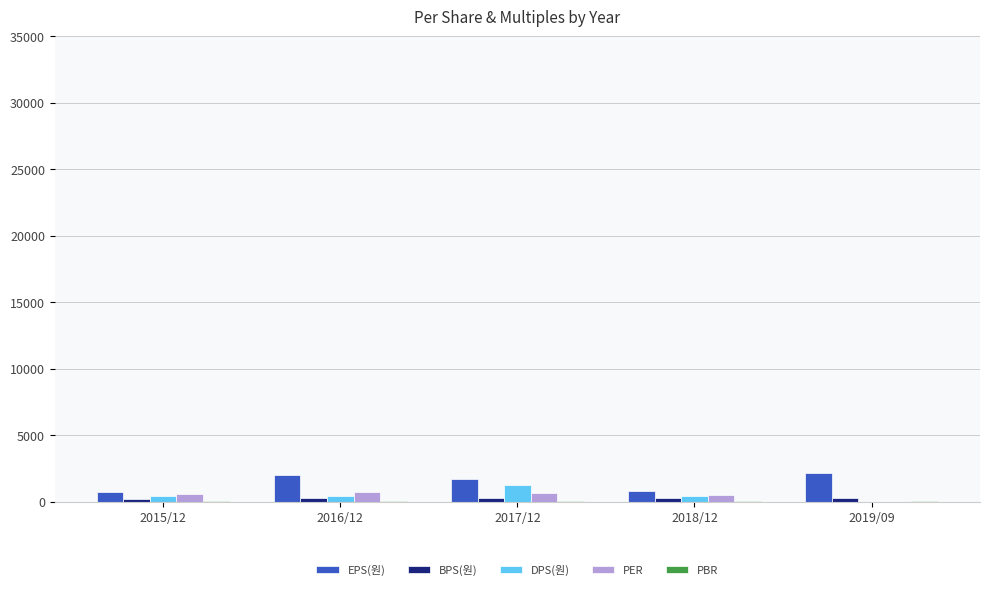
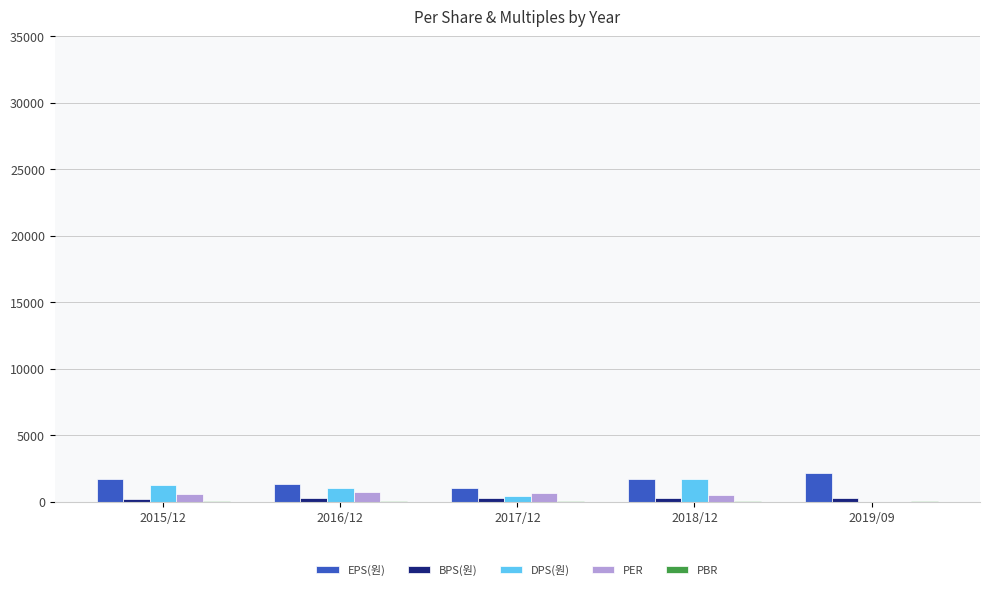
EPS(원), 2015/12: 800 -> 1700
DPS(원), 2015/12: 500 -> 1300
EPS(원), 2016/12: 2000 -> 1400
DPS(원), 2016/12: 400 -> 1000
EPS(원), 2017/12: 1700 -> 1100
DPS(원), 2017/12: 1300 -> 400
EPS(원), 2018/12: 800 -> 1700
DPS(원), 2018/12: 500 -> 1700
